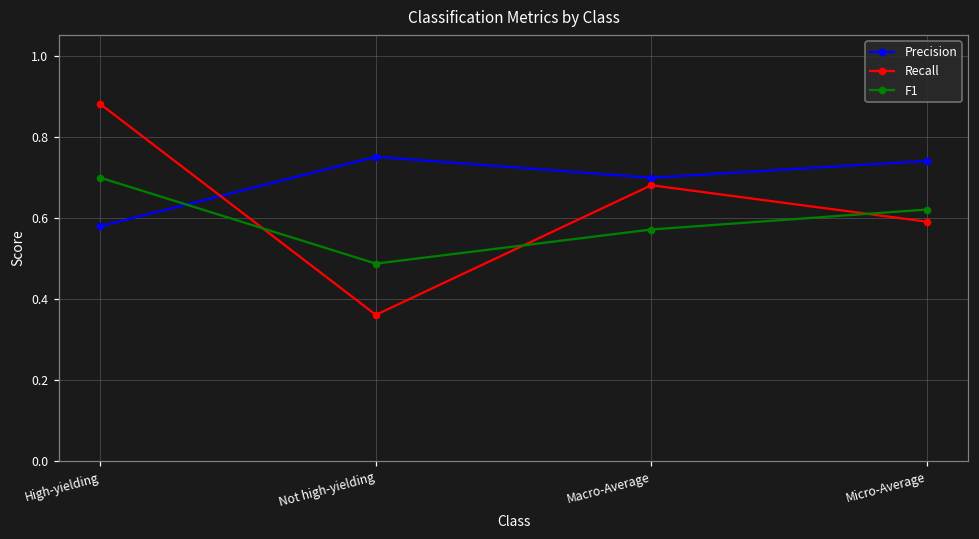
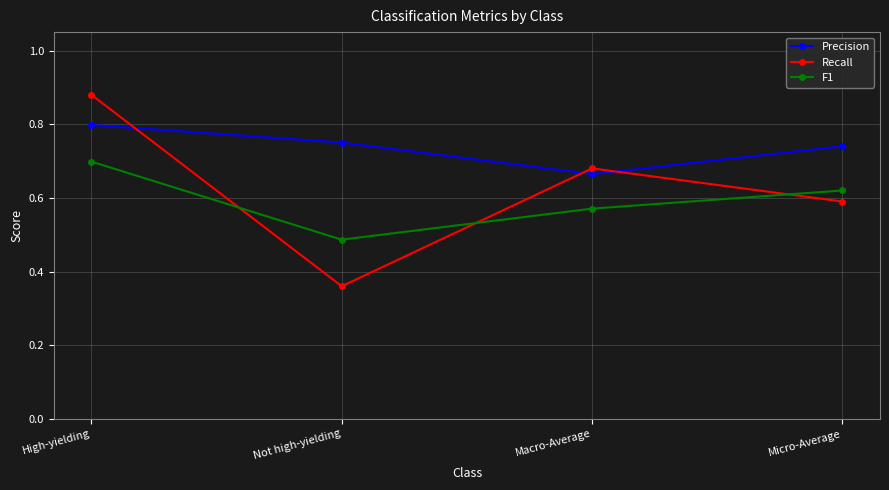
Precision, High-yielding: 0.58 -> 0.80
Precision, Macro-Average: 0.70 -> 0.66
